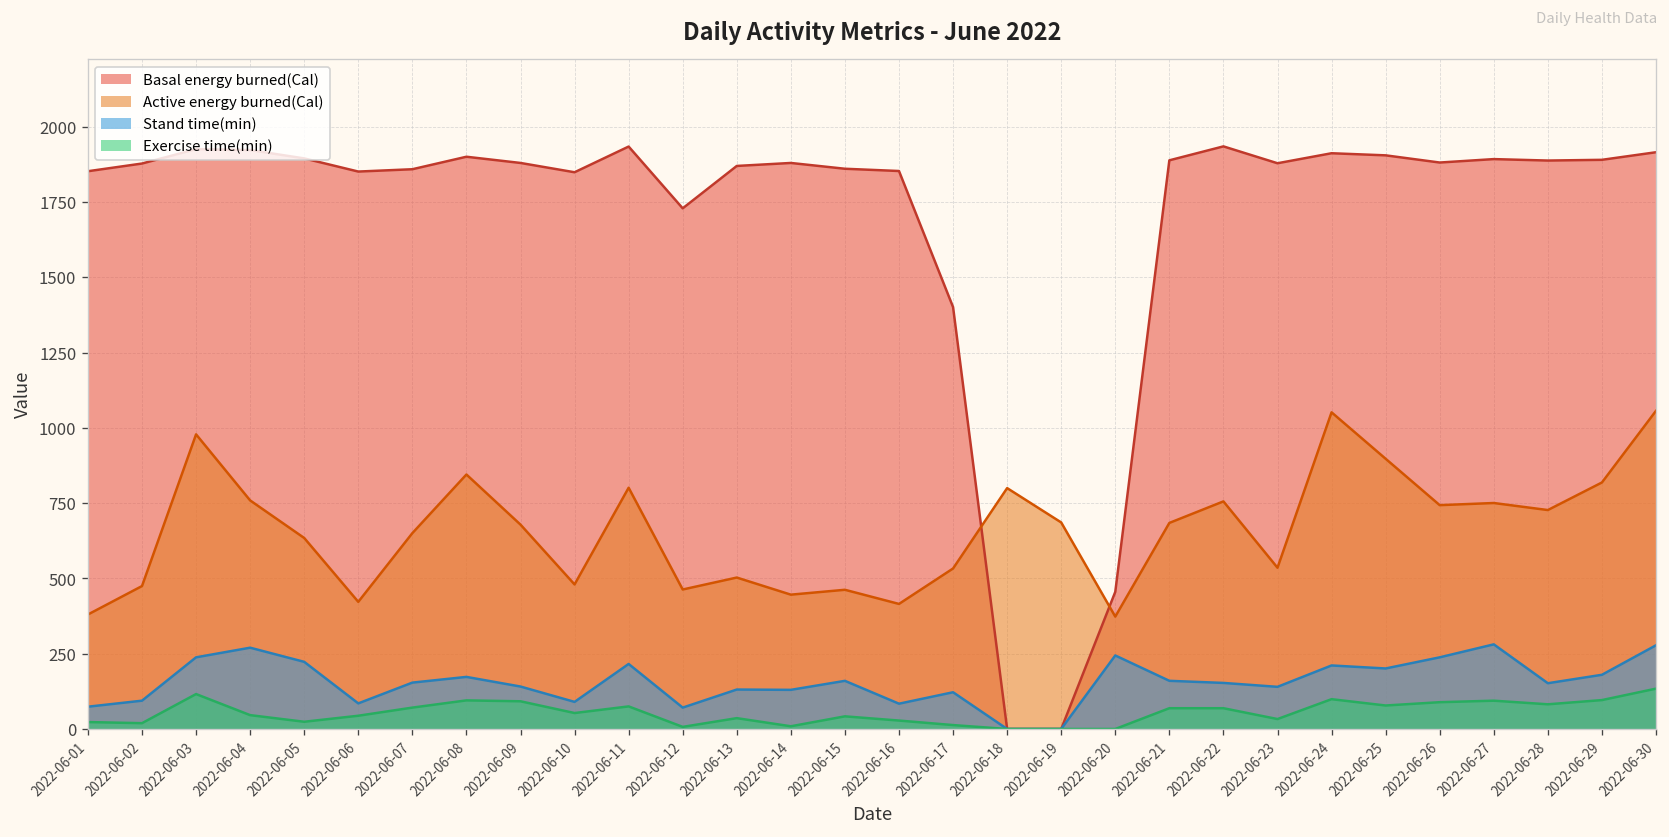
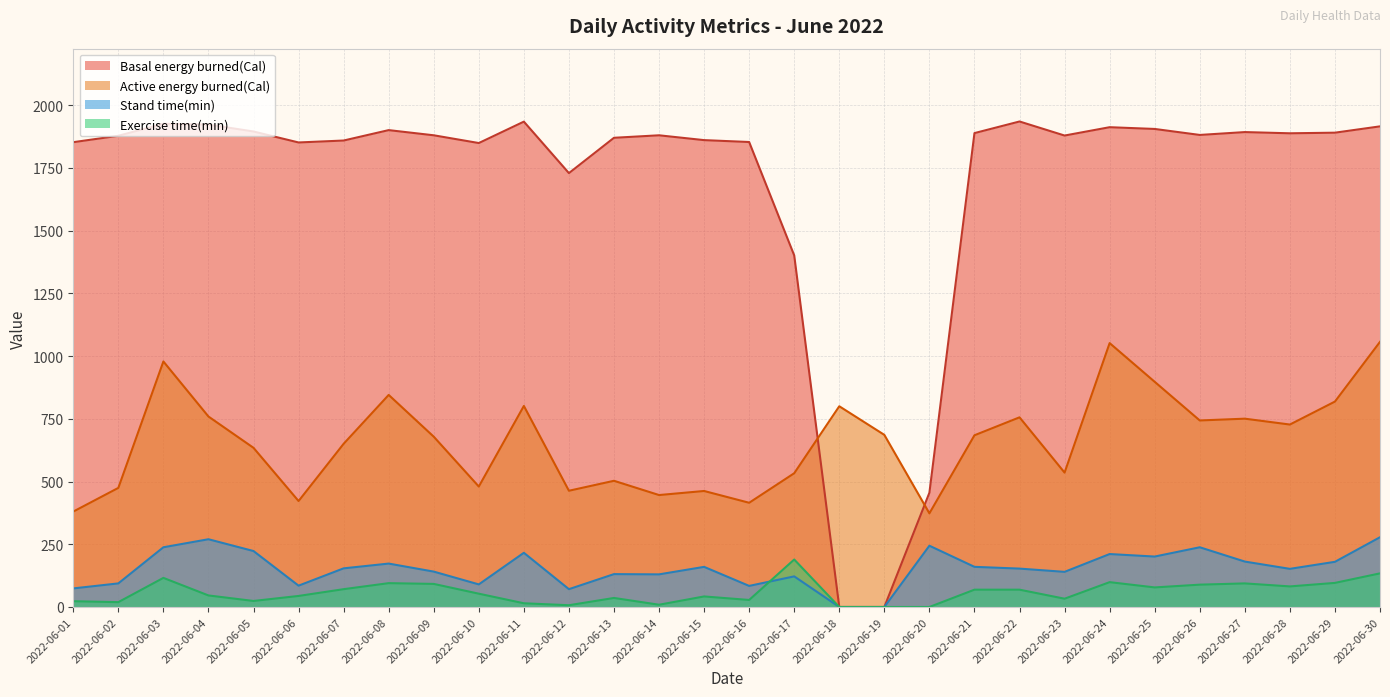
Exercise time(min), 2022-06-11: 80 -> 10
Exercise time(min), 2022-06-17: 10 -> 190
Stand time(min), 2022-06-27: 280 -> 180
